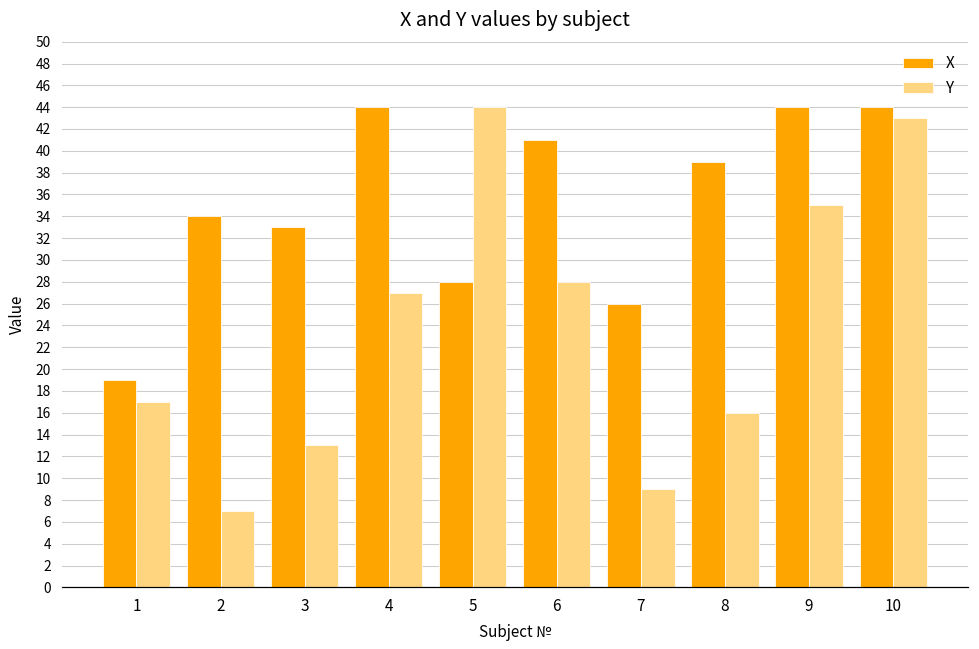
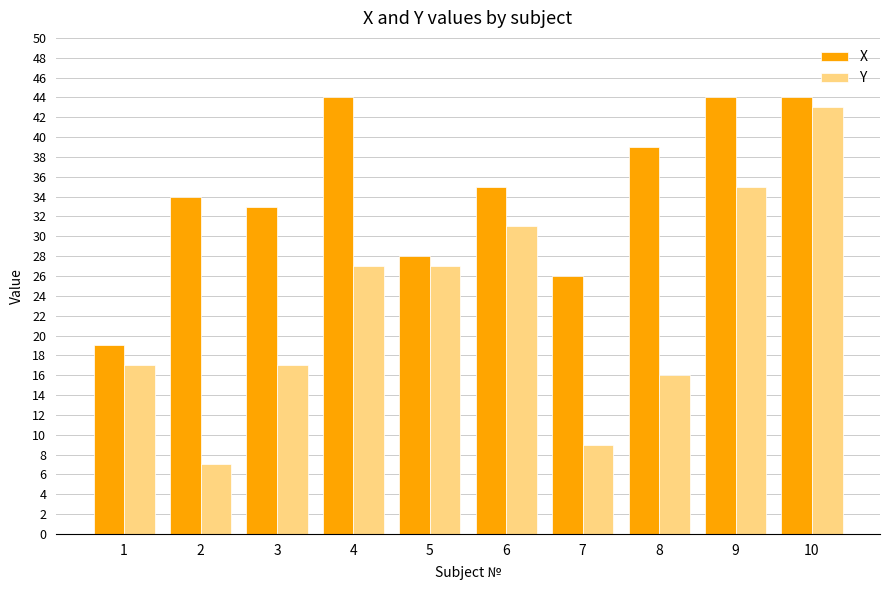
Y, 3: 13 -> 17
Y, 5: 44 -> 27
X, 6: 41 -> 35
Y, 6: 28 -> 31
